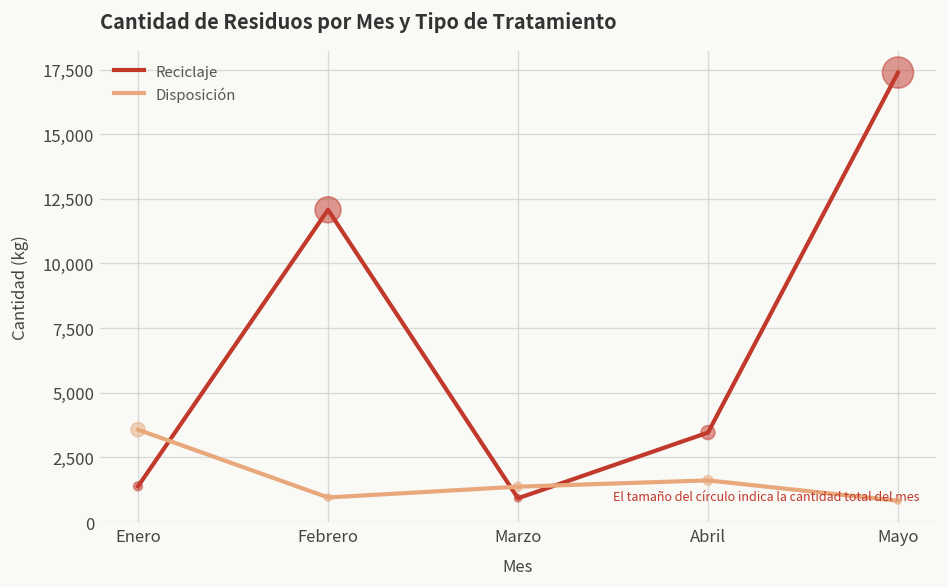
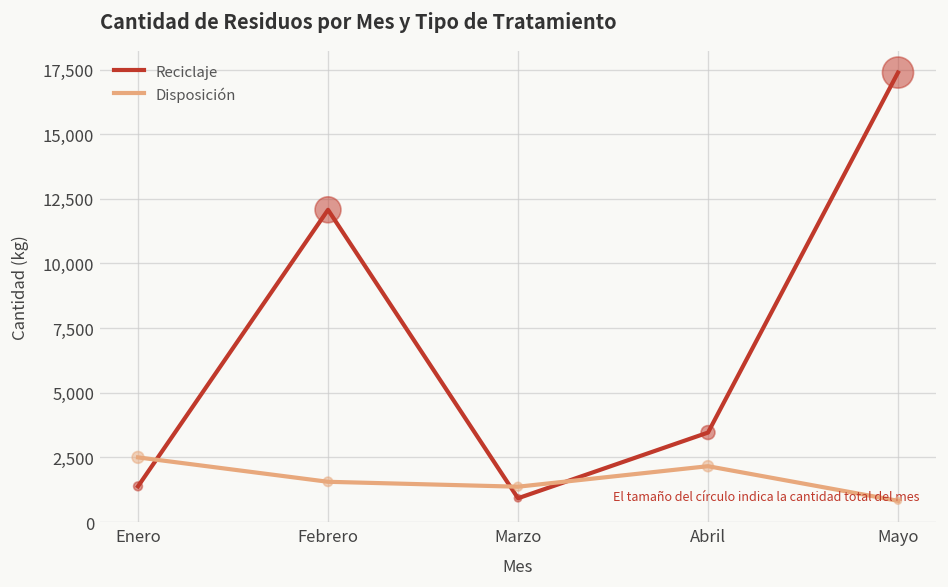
Disposición, Enero: 3,600 -> 2,500
Disposición, Febrero: 1,000 -> 1,600
Disposición, Abril: 1,600 -> 2,200
